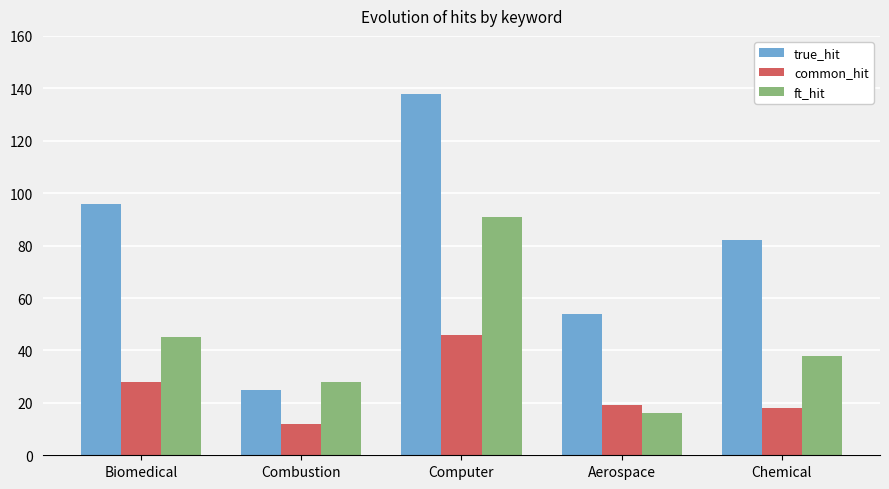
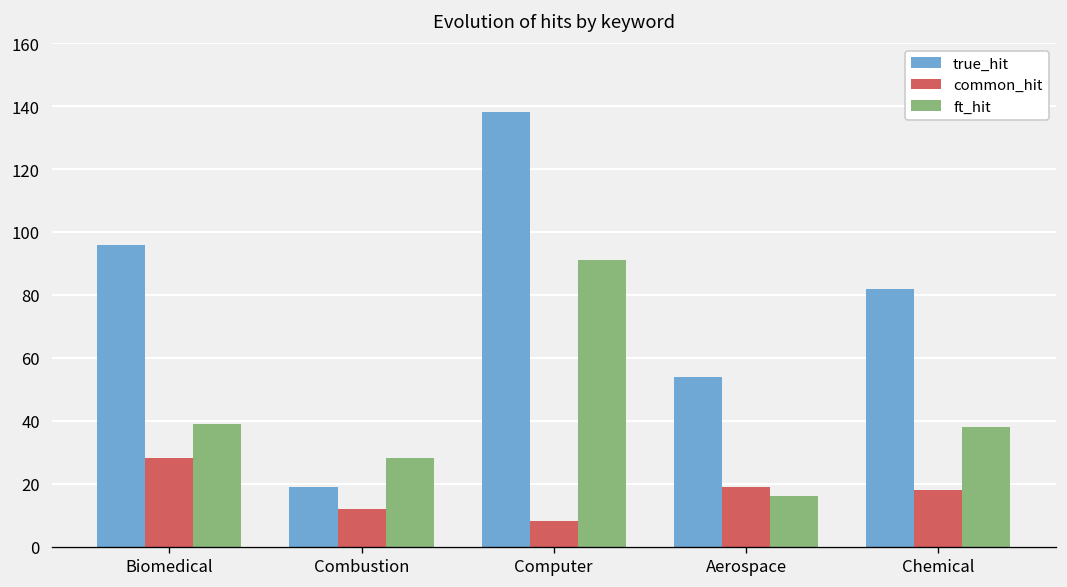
ft_hit, Biomedical: 45 -> 39
true_hit, Combustion: 25 -> 19
common_hit, Computer: 46 -> 8
